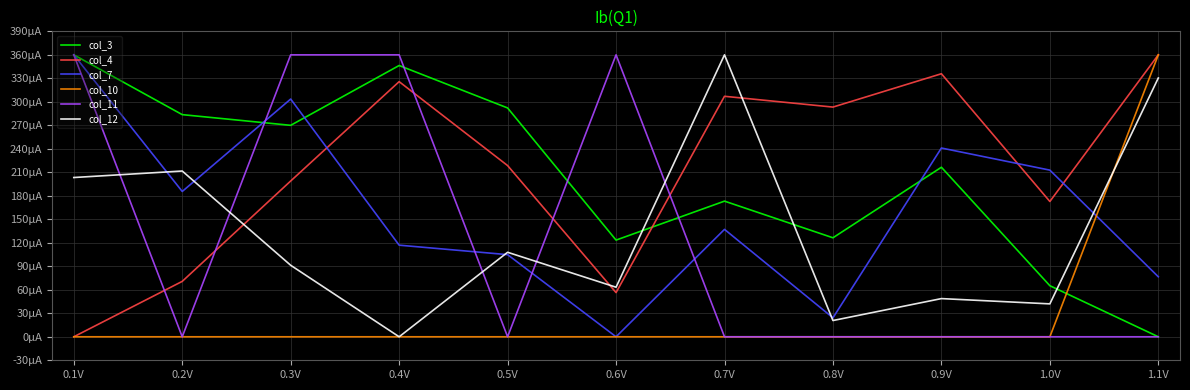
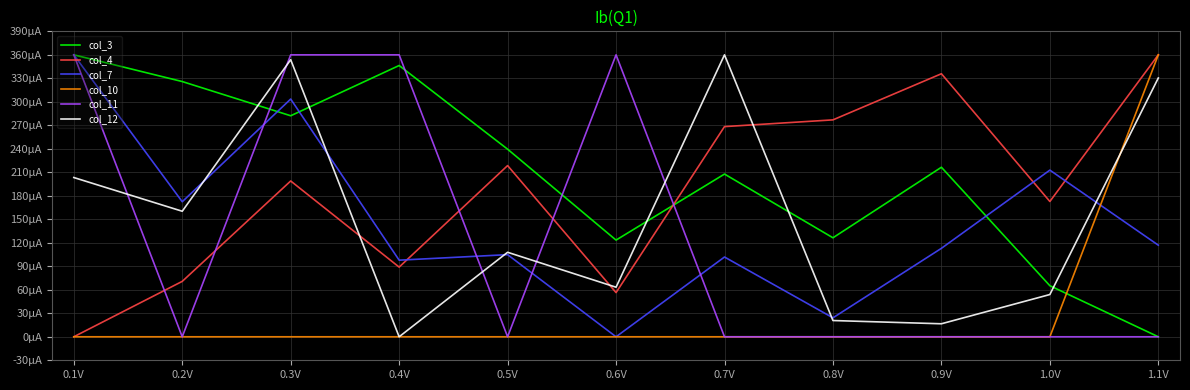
col_3, 0.2V: 280µA -> 330µA
col_7, 0.2V: 190µA -> 170µA
col_12, 0.2V: 210µA -> 160µA
col_3, 0.3V: 270µA -> 280µA
col_12, 0.3V: 90µA -> 350µA
col_4, 0.4V: 330µA -> 90µA
col_7, 0.4V: 120µA -> 100µA
col_3, 0.5V: 290µA -> 240µA
col_3, 0.7V: 170µA -> 210µA
col_4, 0.7V: 310µA -> 270µA
col_7, 0.7V: 140µA -> 100µA
col_4, 0.8V: 290µA -> 280µA
col_7, 0.9V: 240µA -> 110µA
col_12, 0.9V: 50µA -> 20µA
col_12, 1.0V: 40µA -> 50µA
col_7, 1.1V: 80µA -> 120µA
